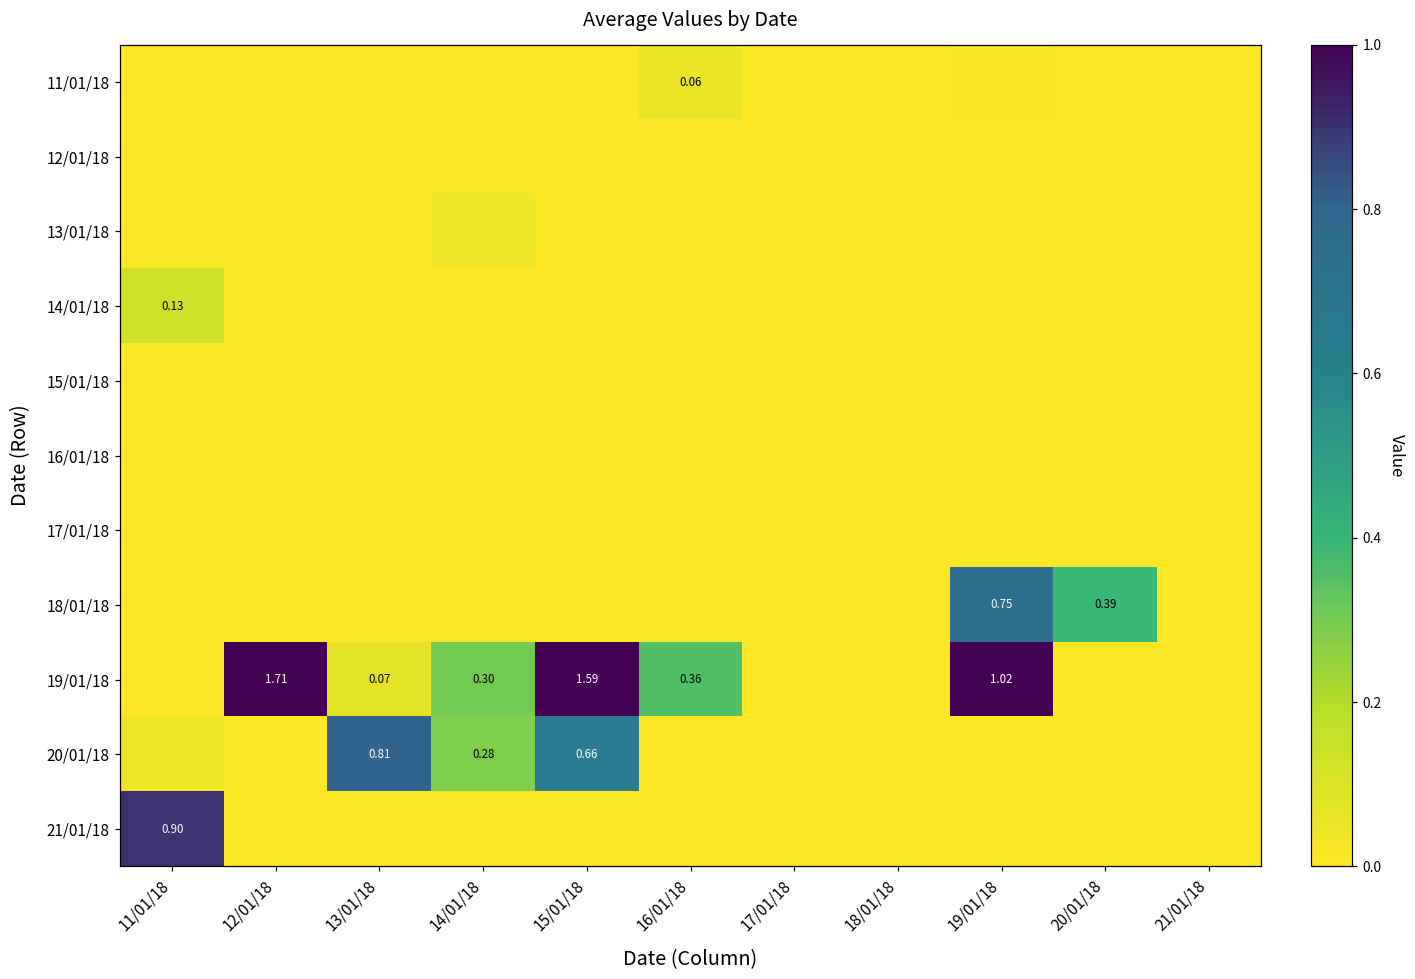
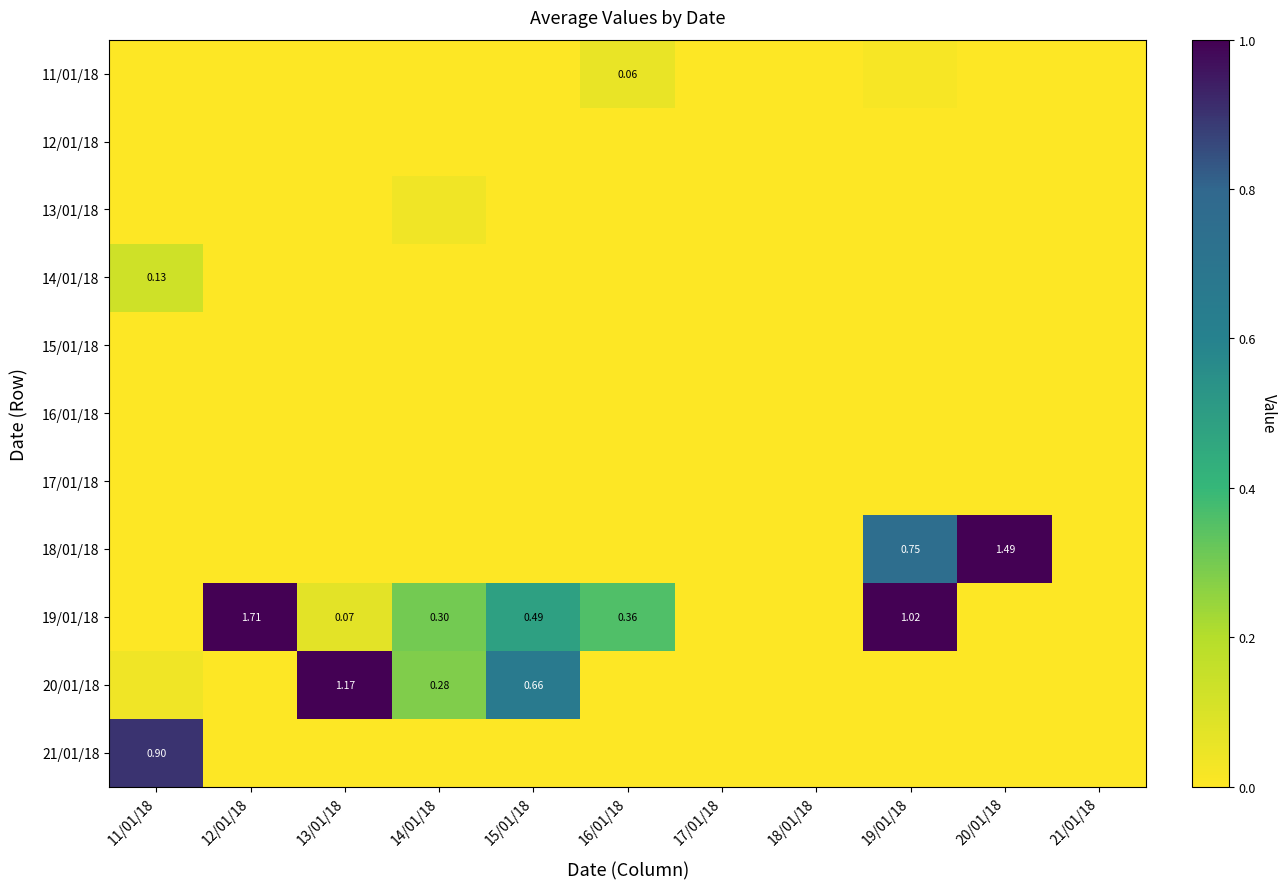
18/01/18, 20/01/18: 0.39 -> 1.49
19/01/18, 15/01/18: 1.59 -> 0.49
20/01/18, 13/01/18: 0.81 -> 1.17
